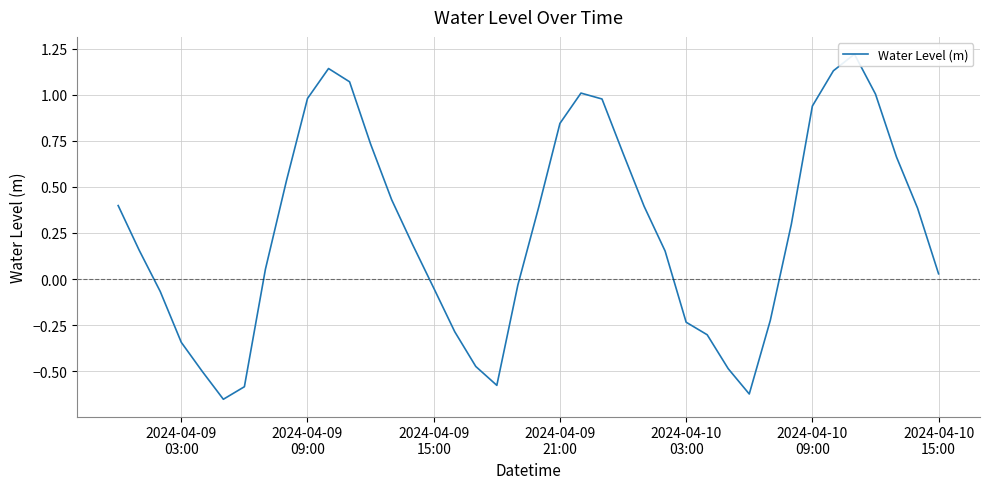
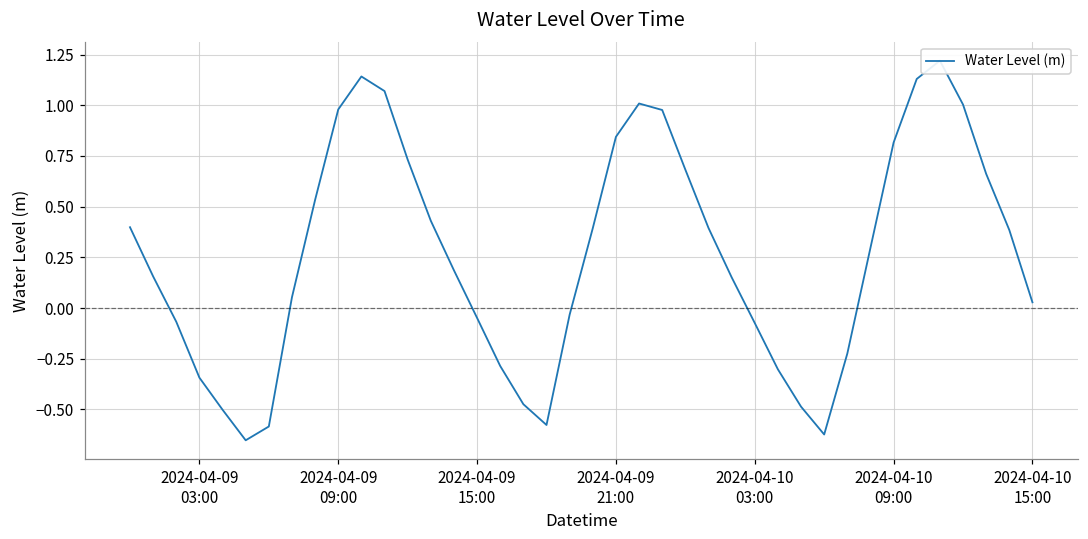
2024-04-10 03:00: -0.23 -> -0.07
2024-04-10 09:00: 0.94 -> 0.82
